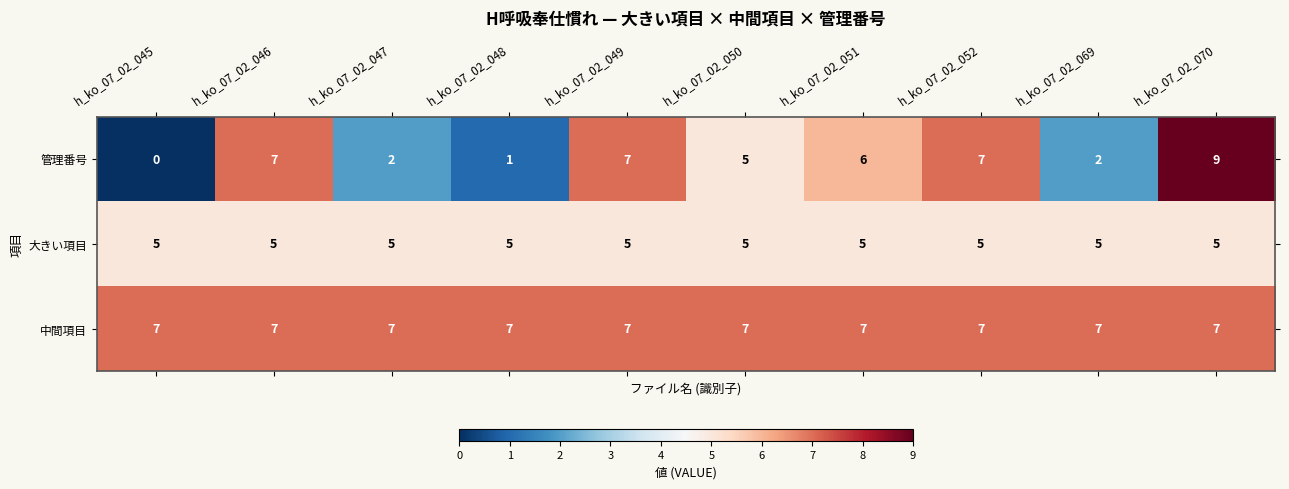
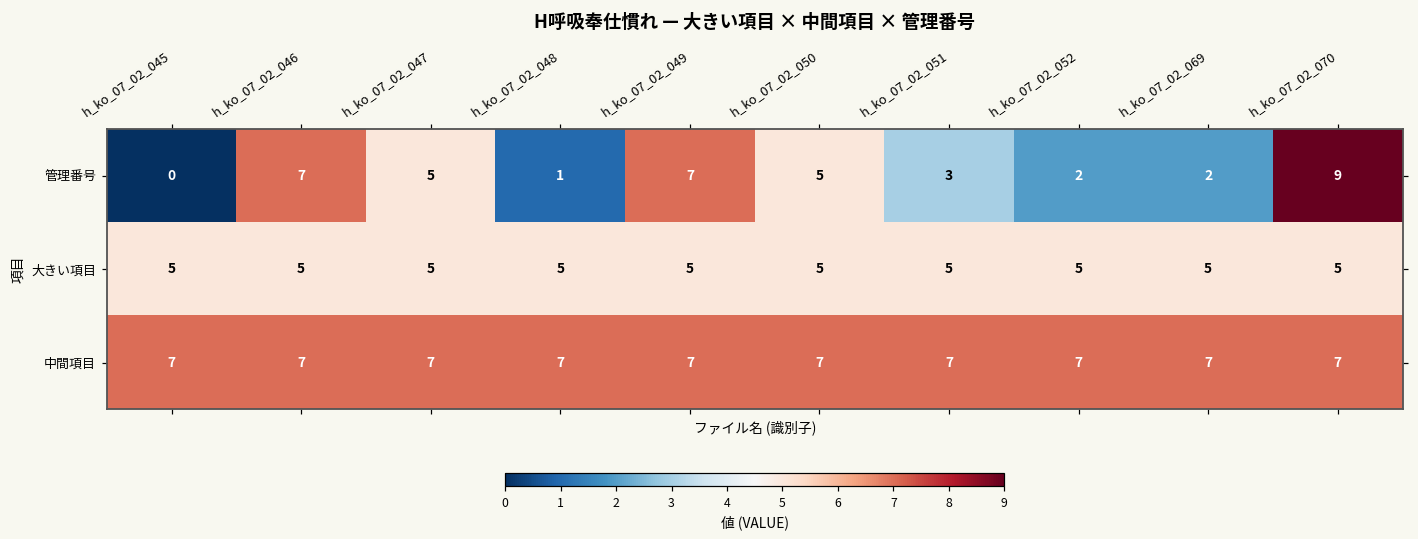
管理番号, h_ko_07_02_047: 2 -> 5
管理番号, h_ko_07_02_051: 6 -> 3
管理番号, h_ko_07_02_052: 7 -> 2
